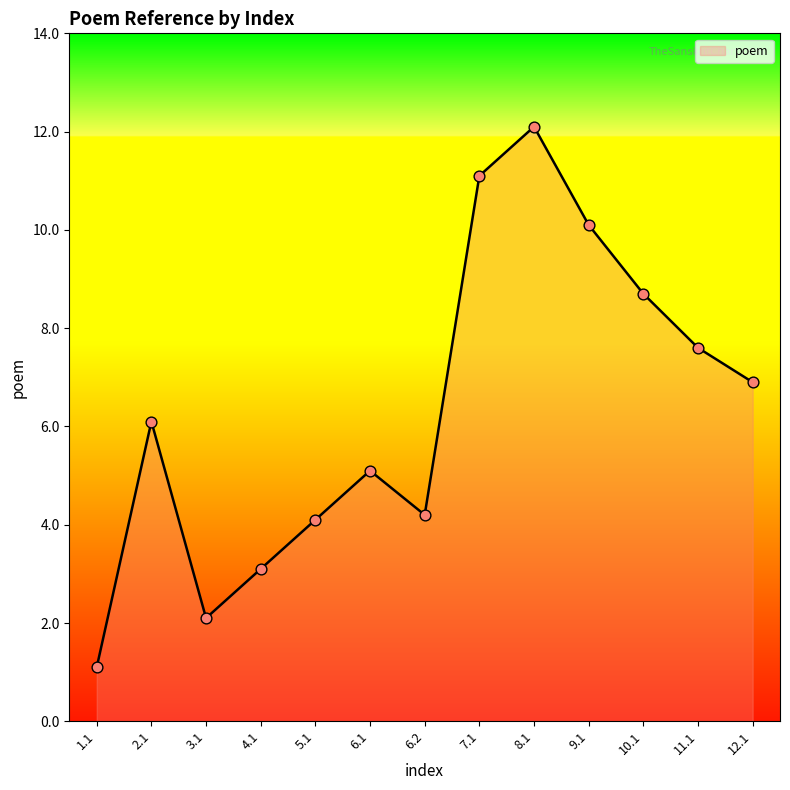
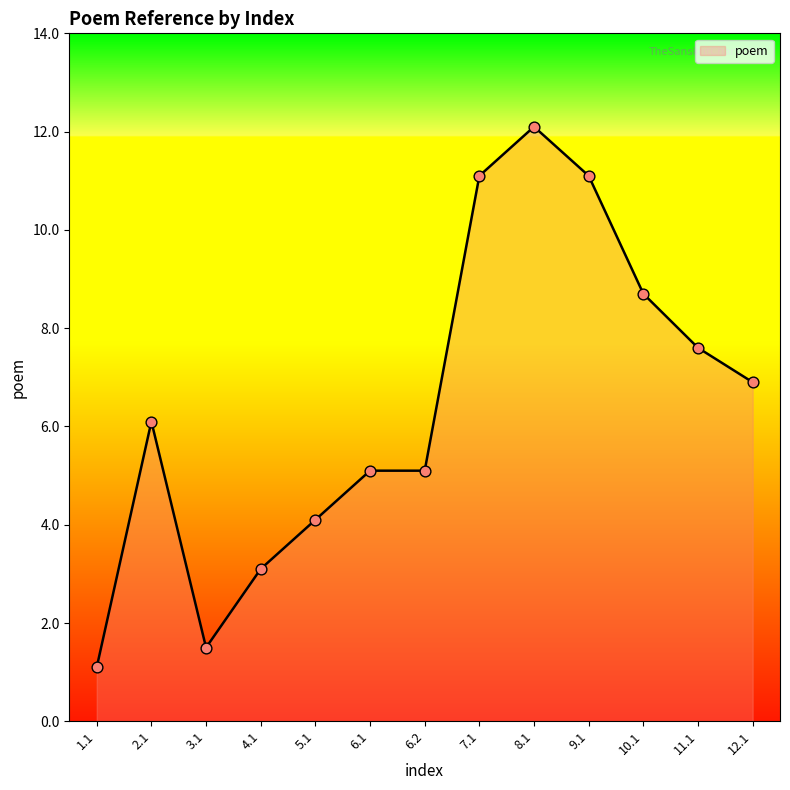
3.1: 2.1 -> 1.5
6.2: 4.2 -> 5.1
9.1: 10.1 -> 11.1
